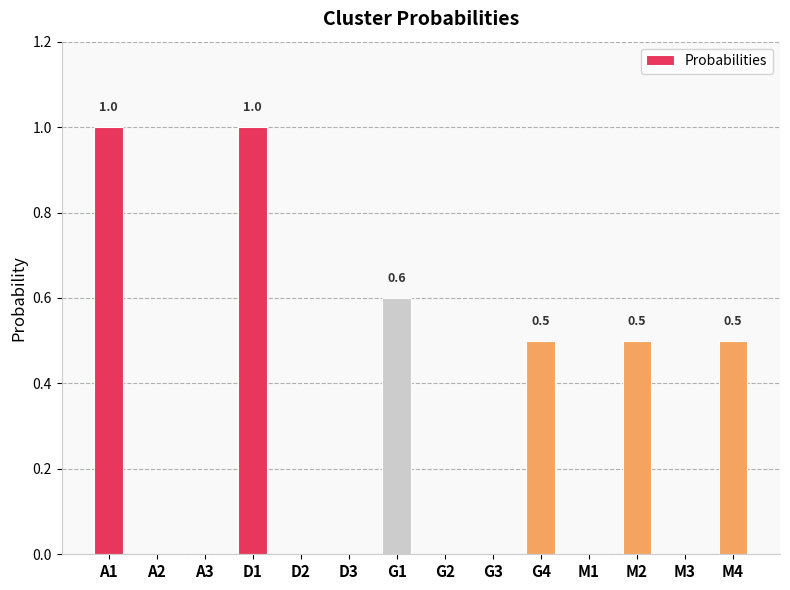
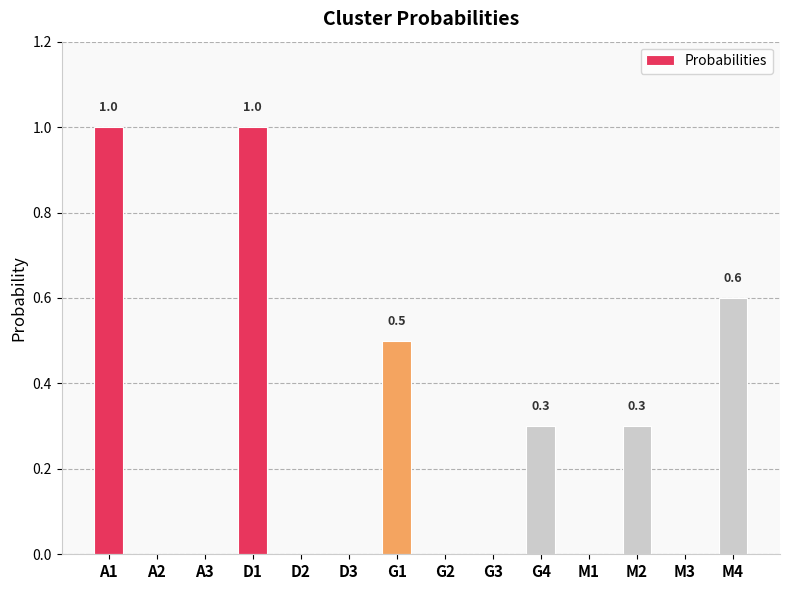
G1: 0.6 -> 0.5
G4: 0.5 -> 0.3
M2: 0.5 -> 0.3
M4: 0.5 -> 0.6
